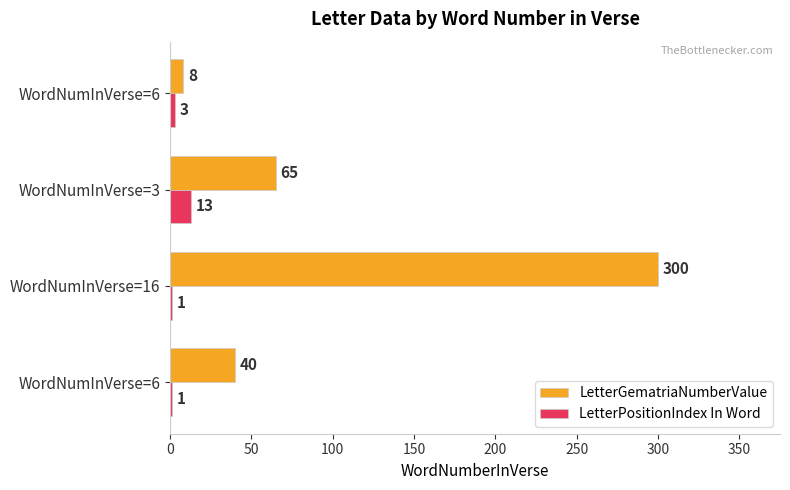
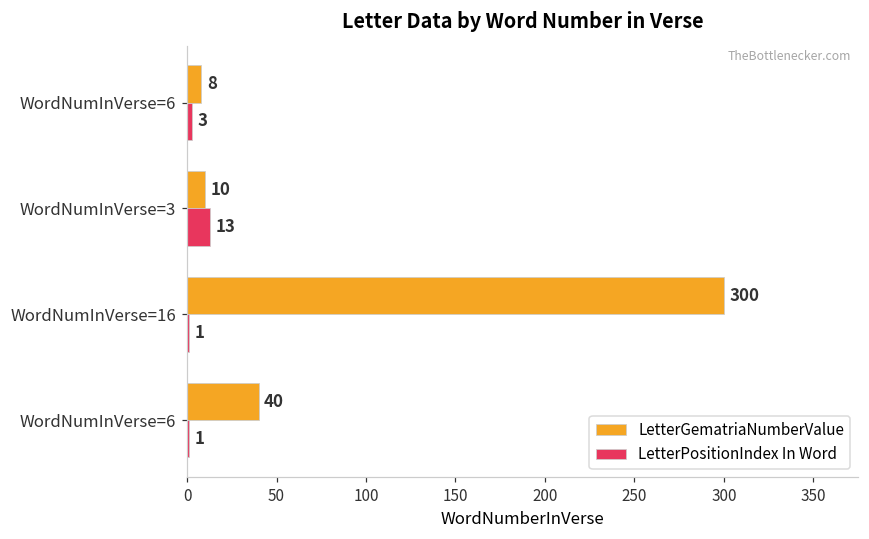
LetterGematriaNumberValue, WordNumInVerse=3: 65 -> 10
